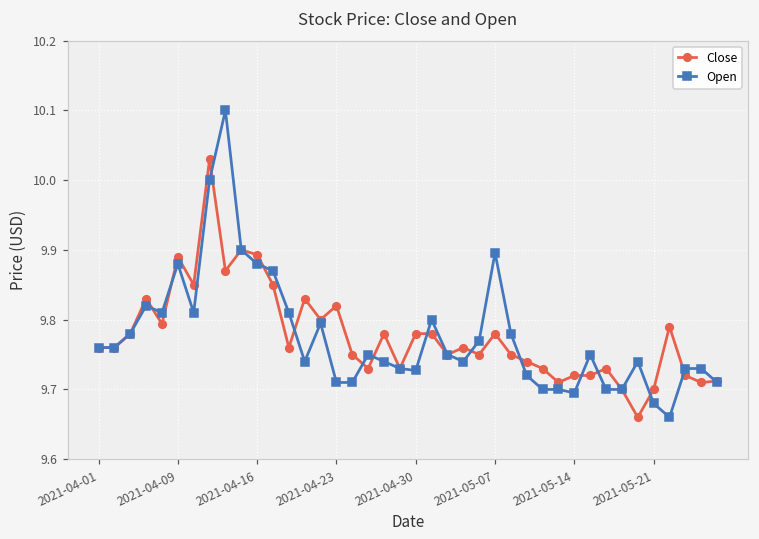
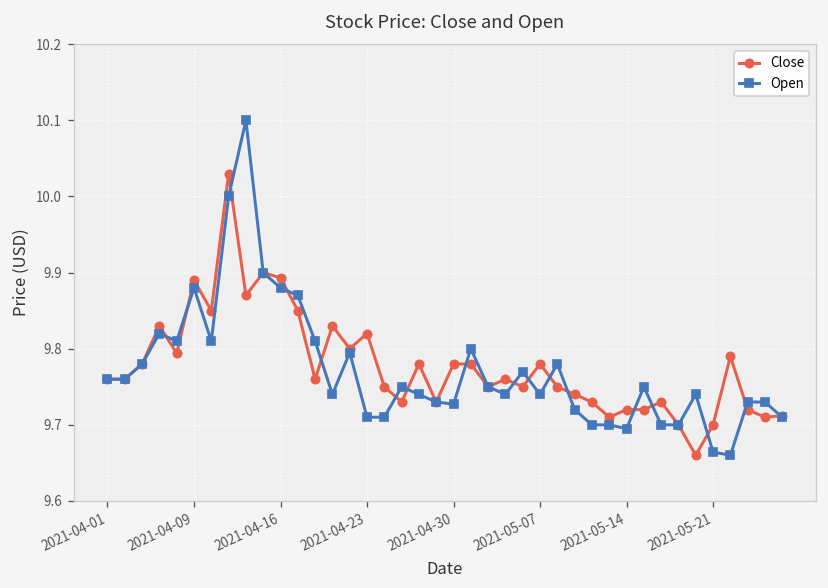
Open, 2021-05-07: 9.90 -> 9.74
Open, 2021-05-21: 9.68 -> 9.66
